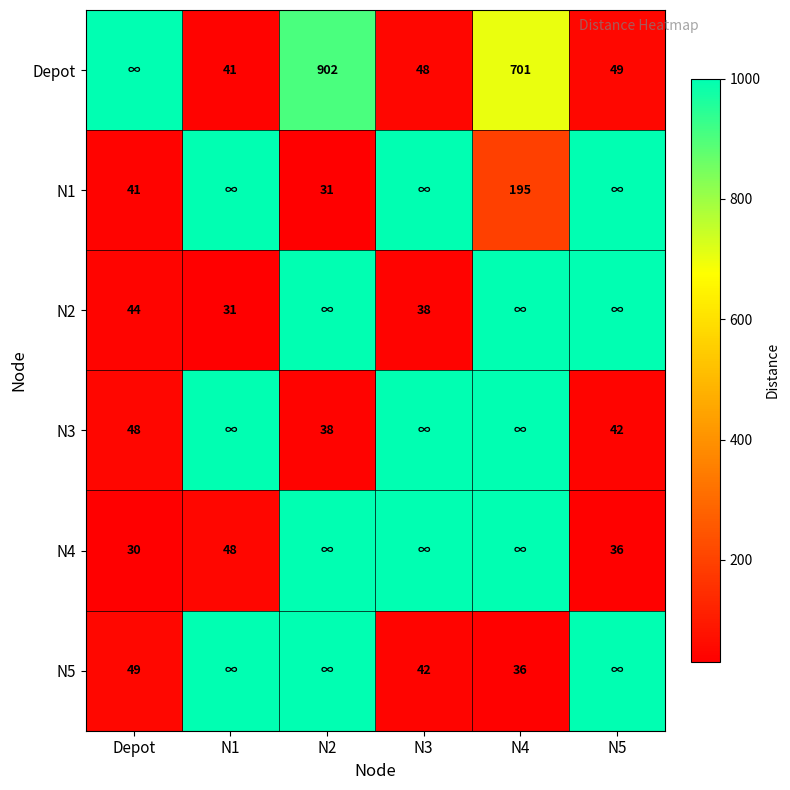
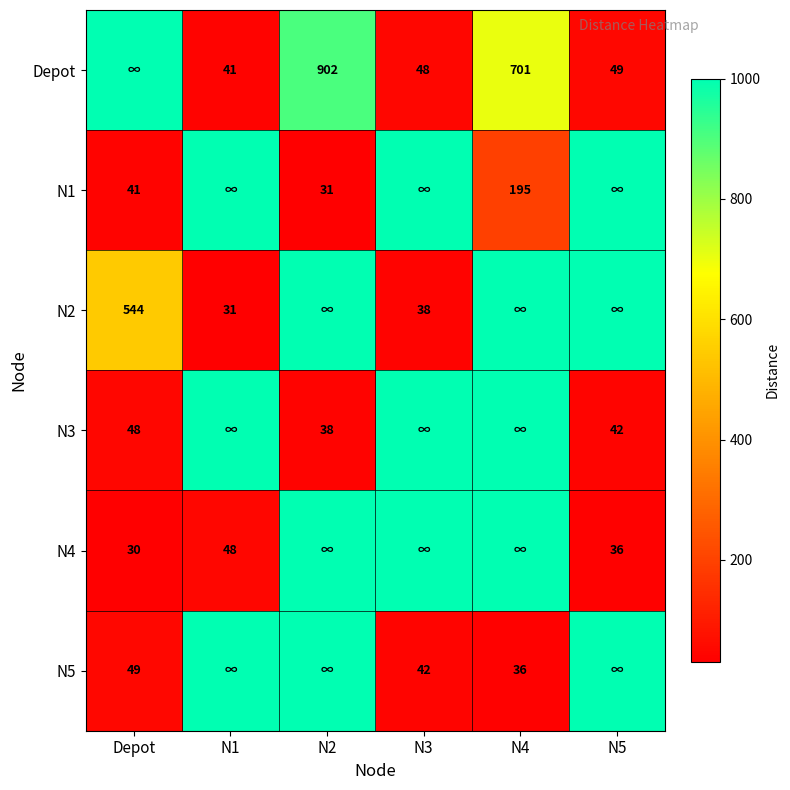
N2, Depot: 44 -> 544
